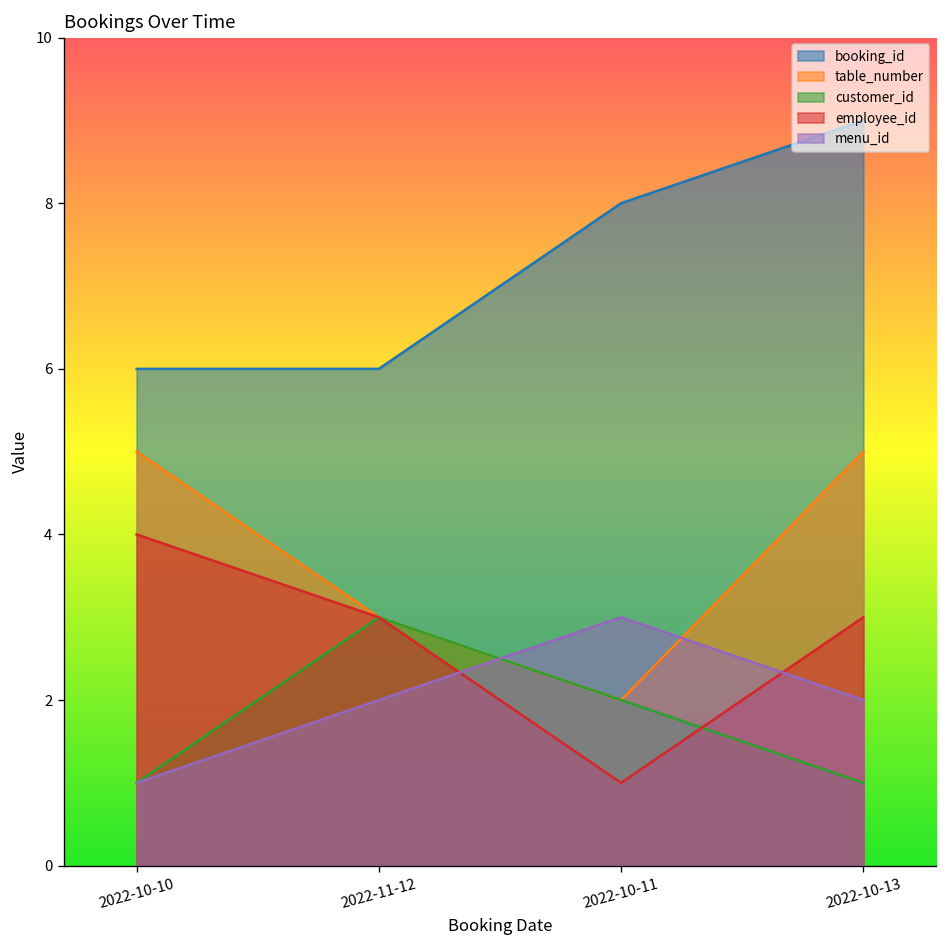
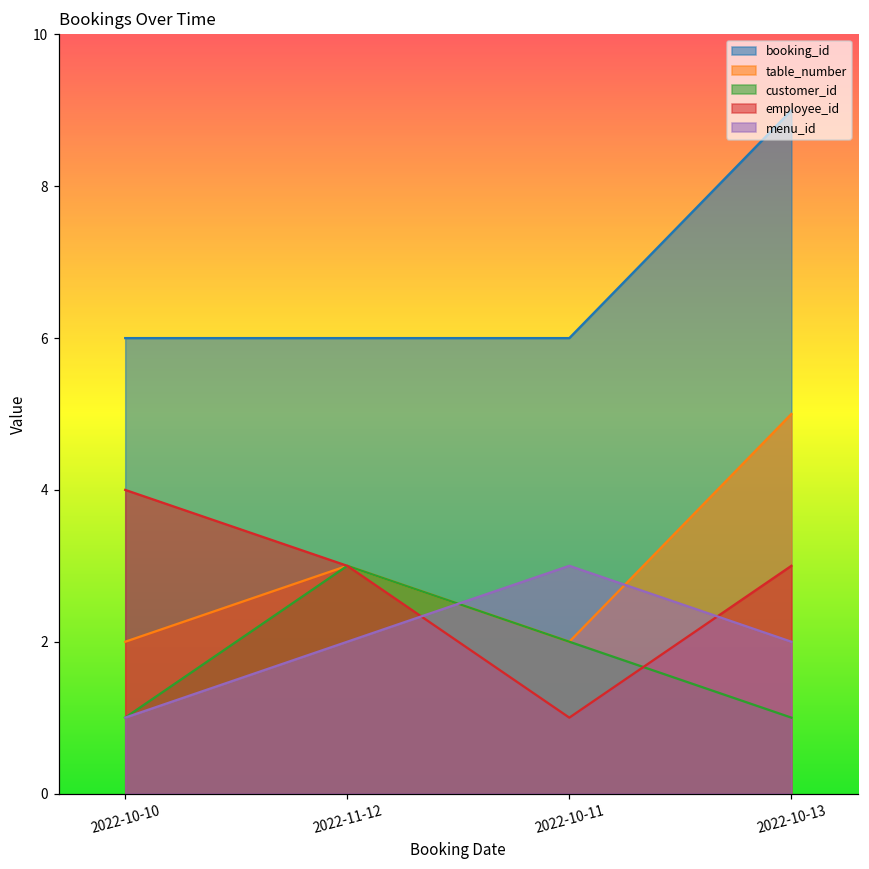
table_number, 2022-10-10: 5 -> 2
booking_id, 2022-10-11: 8 -> 6
